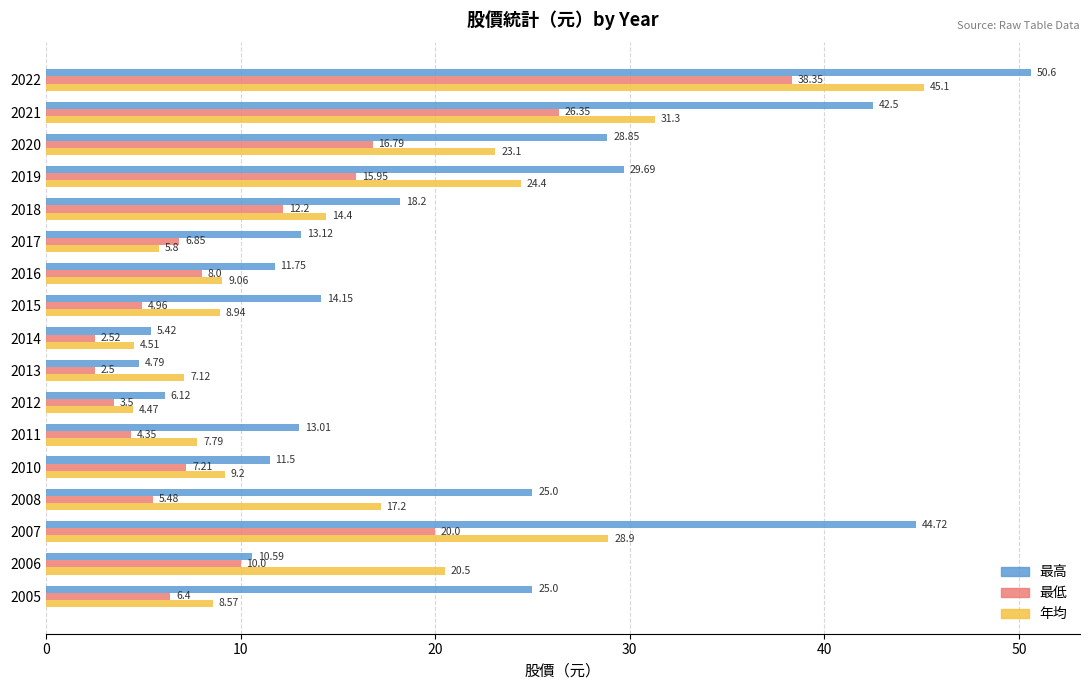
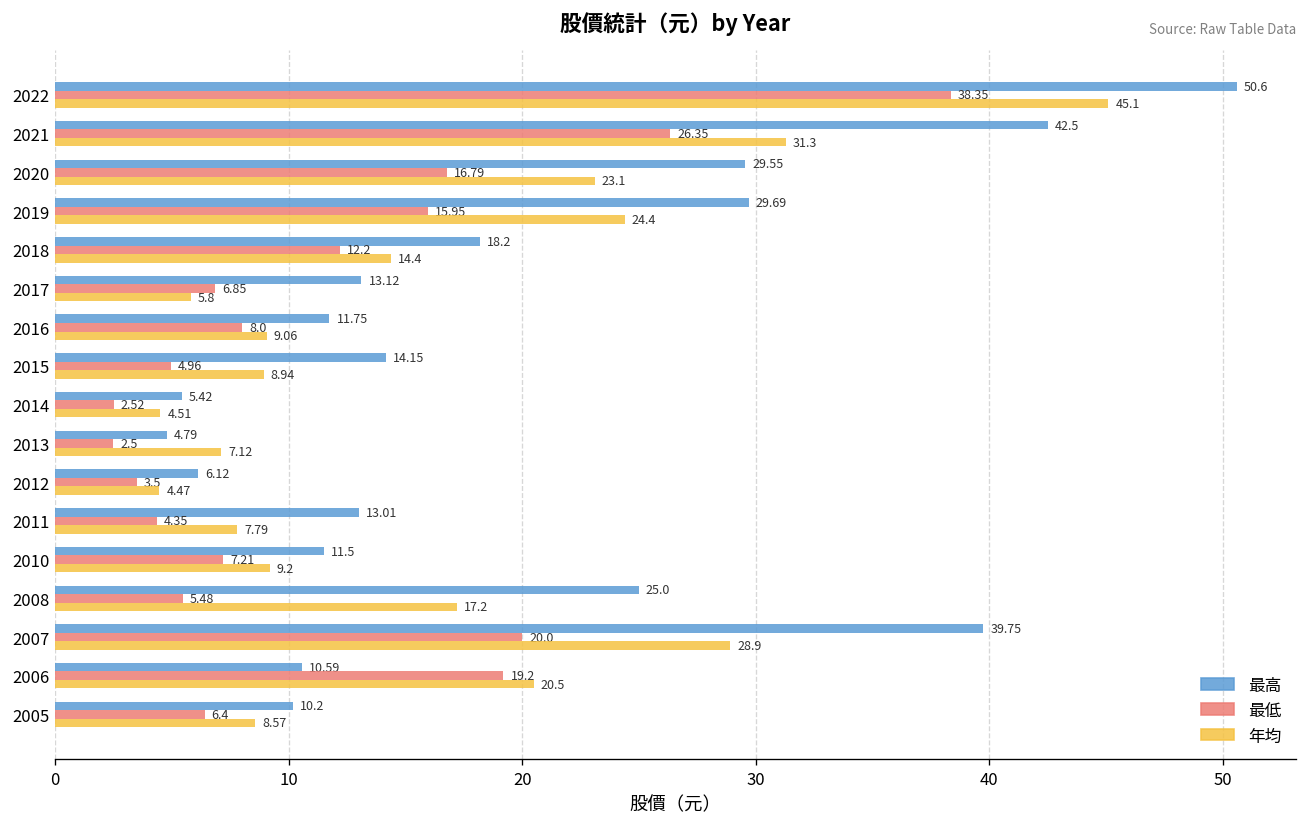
最高, 2020: 28.85 -> 29.55
最高, 2007: 44.72 -> 39.75
最低, 2006: 10.0 -> 19.2
最高, 2005: 25.0 -> 10.2
